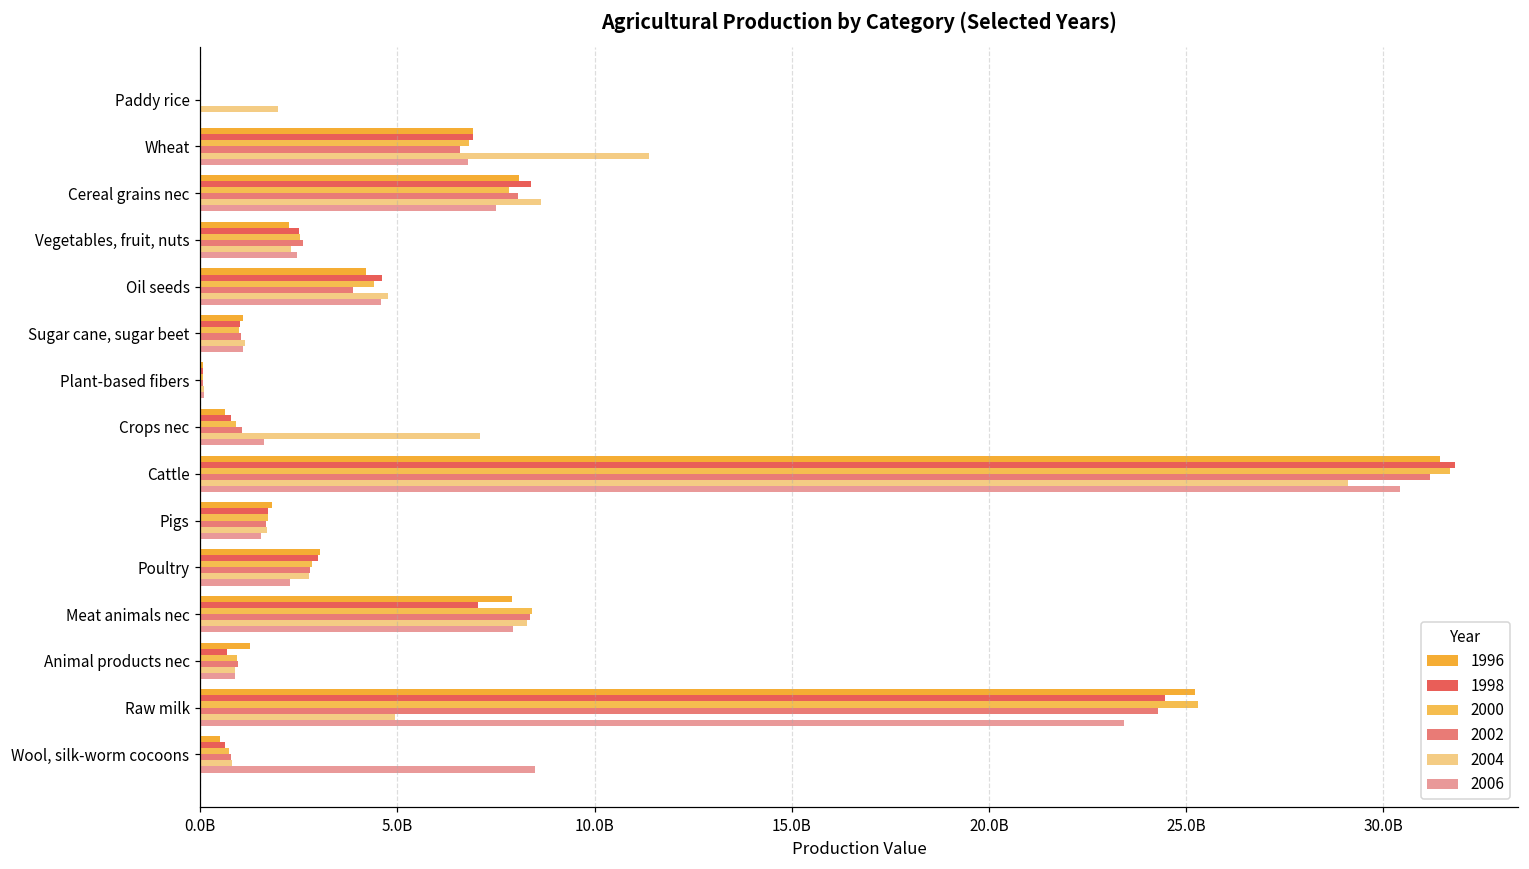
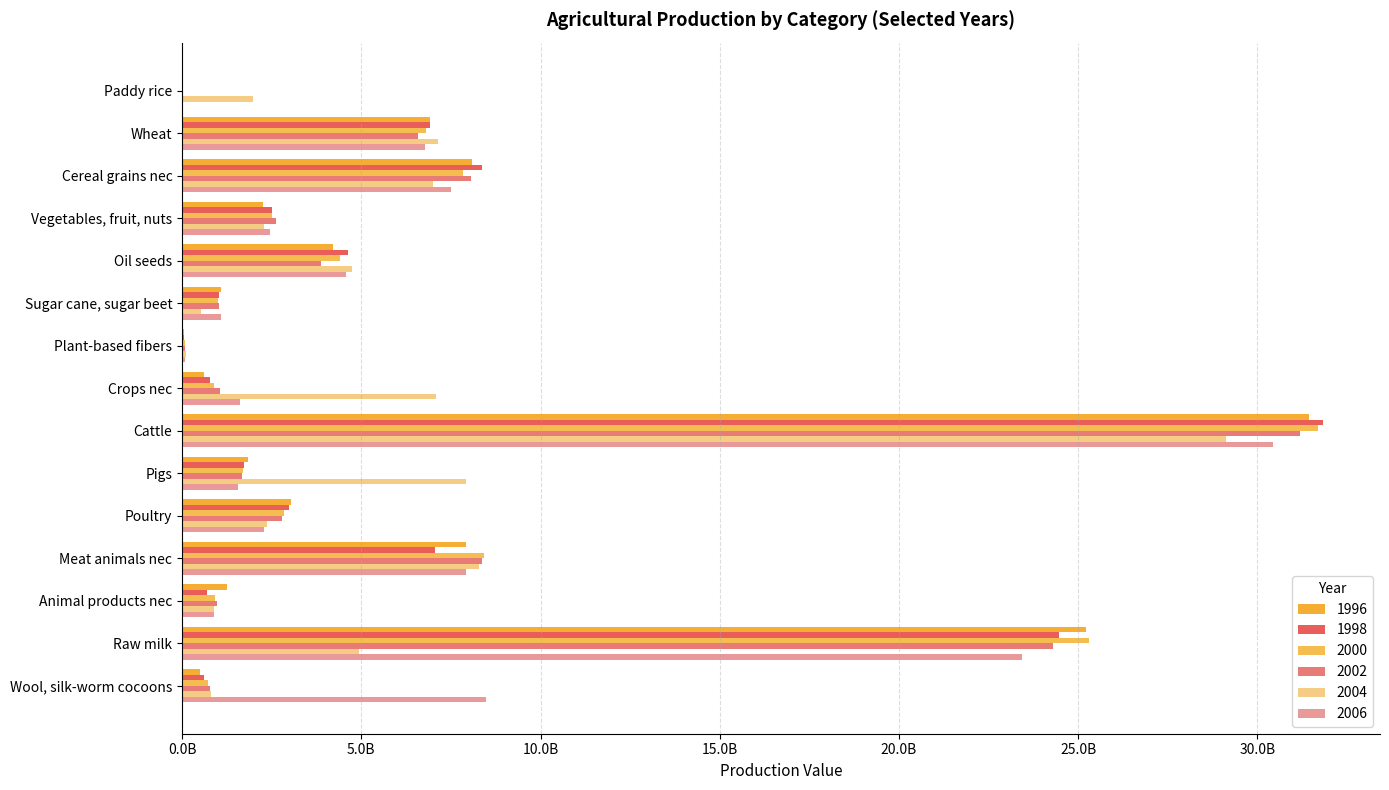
2004, Wheat: 11400000000 -> 7100000000
2004, Cereal grains nec: 8600000000 -> 7000000000
2004, Sugar cane, sugar beet: 1100000000 -> 500000000
2004, Pigs: 1700000000 -> 7900000000
2004, Poultry: 2800000000 -> 2400000000
